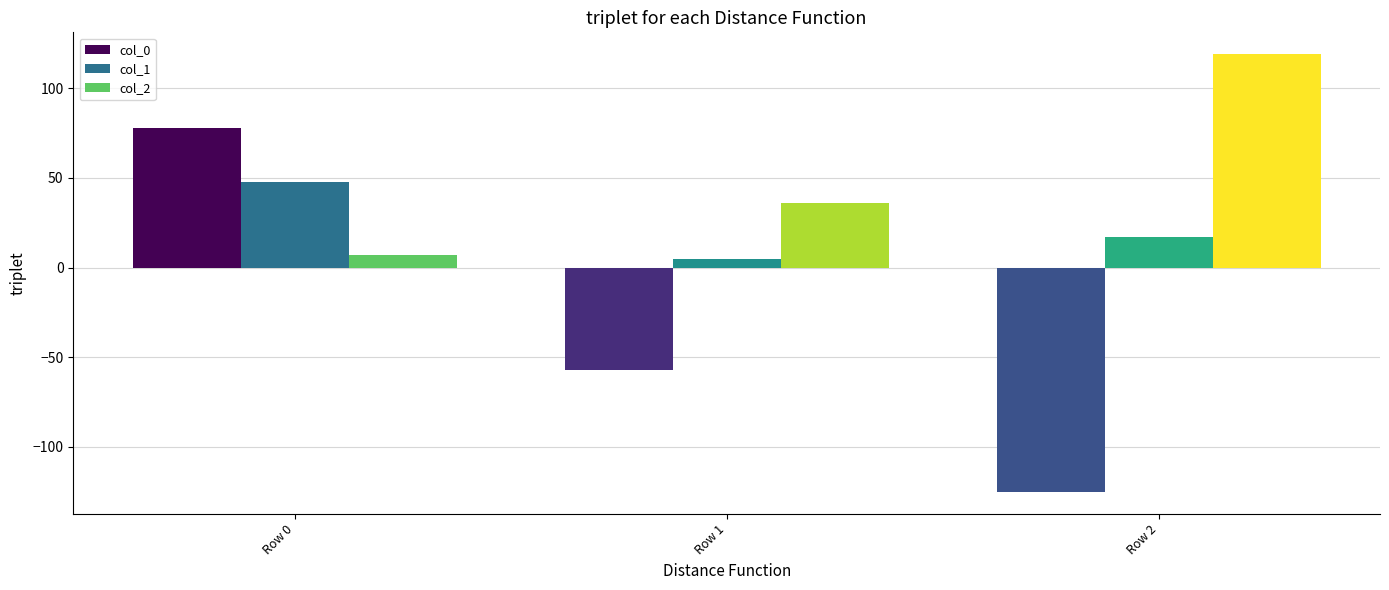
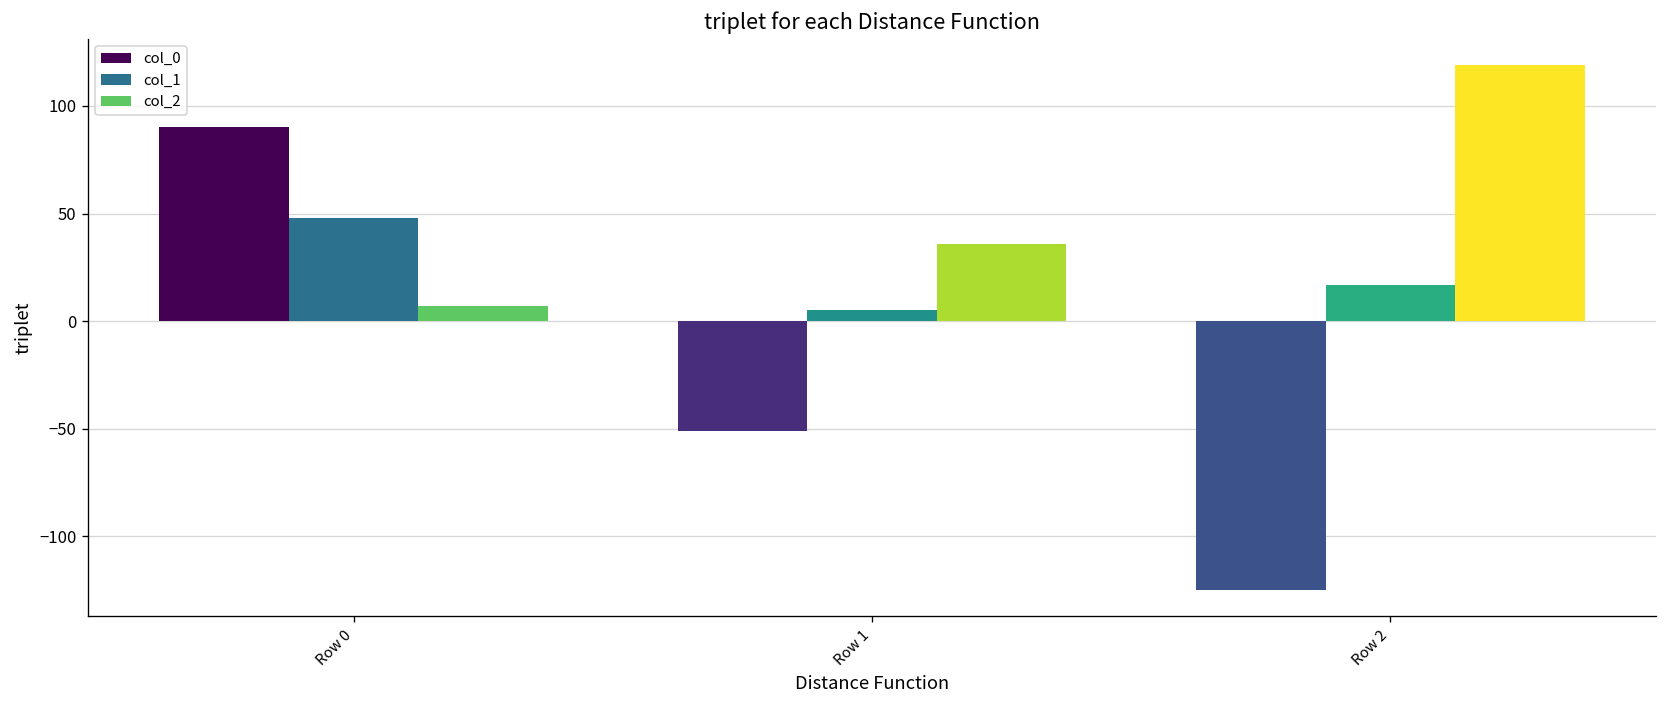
col_0, Row 0: 78 -> 90
col_0, Row 1: -57 -> -51
